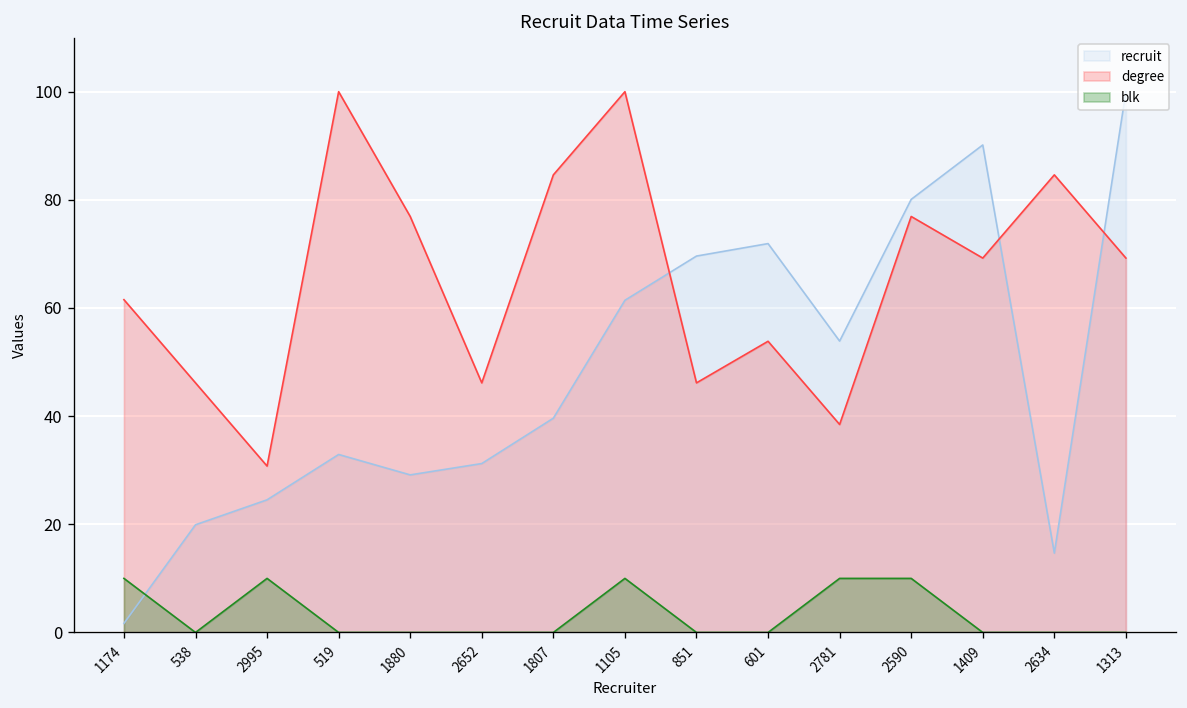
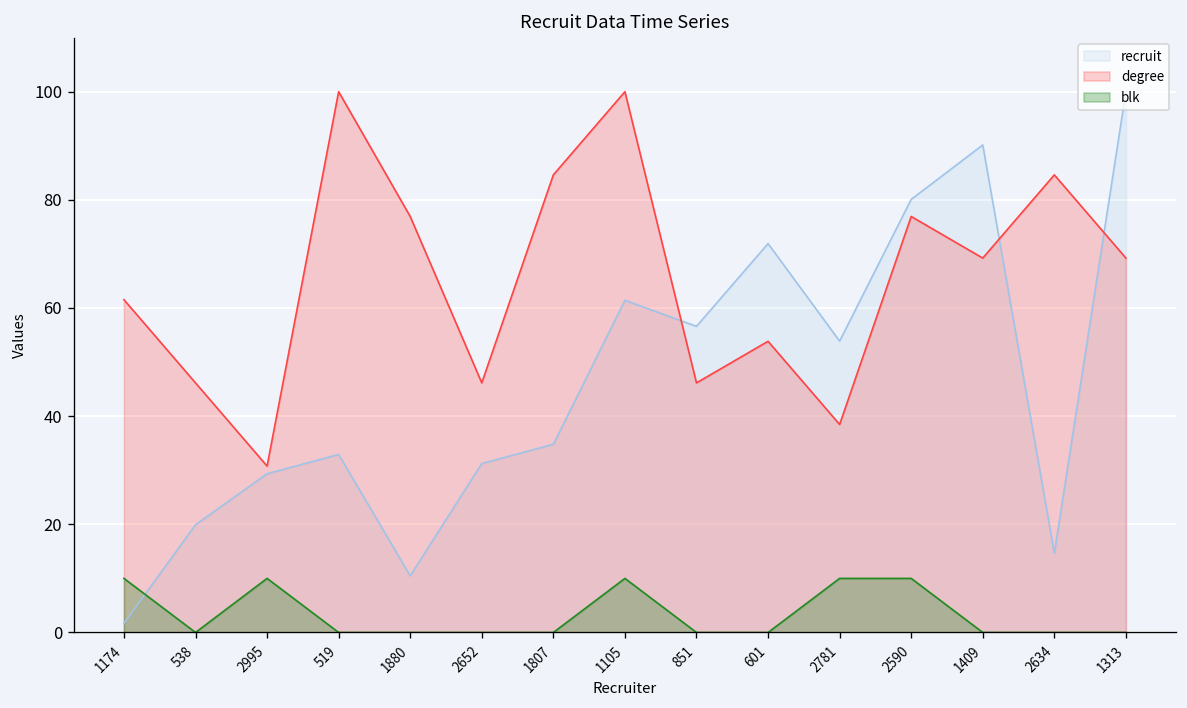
recruit, 2995: 25 -> 29
recruit, 1880: 29 -> 10
recruit, 1807: 40 -> 35
recruit, 851: 70 -> 57
